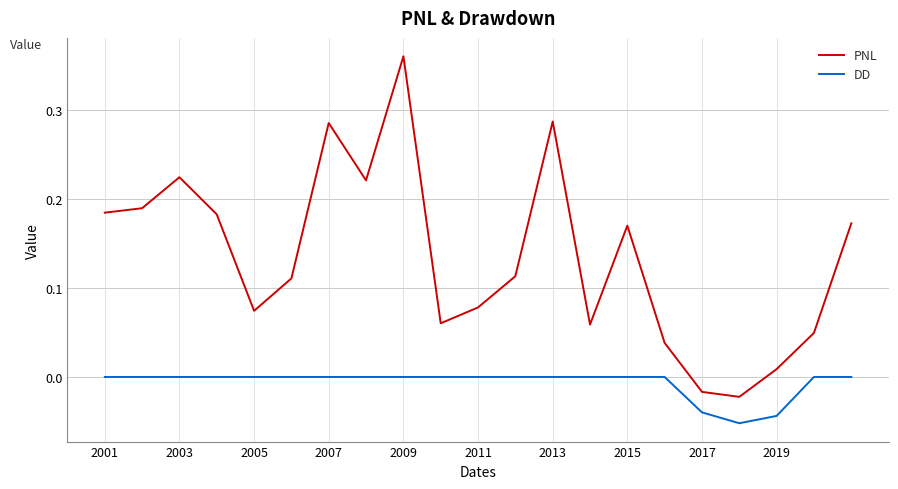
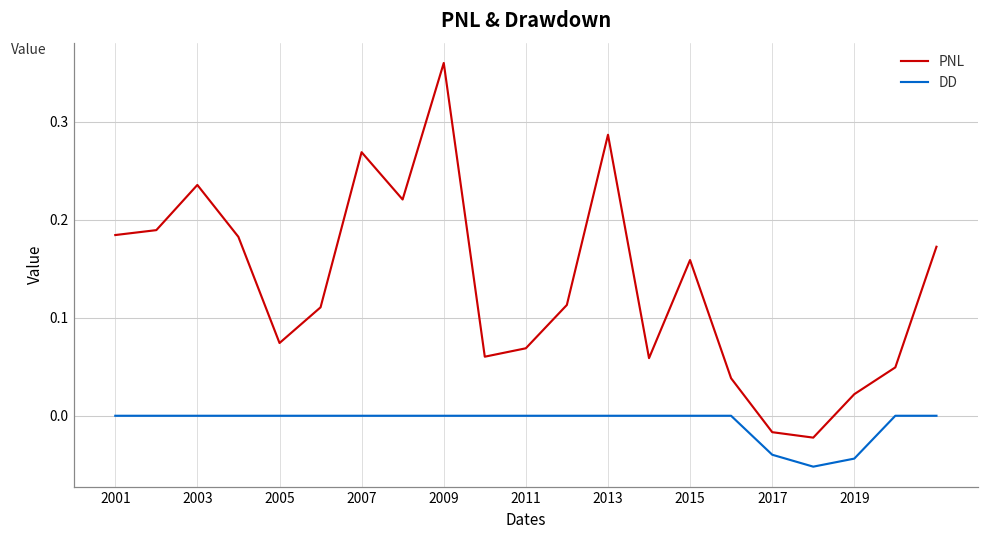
PNL, 2003: 0.22 -> 0.24
PNL, 2007: 0.28 -> 0.27
PNL, 2011: 0.08 -> 0.07
PNL, 2015: 0.17 -> 0.16
PNL, 2019: 0.01 -> 0.02
